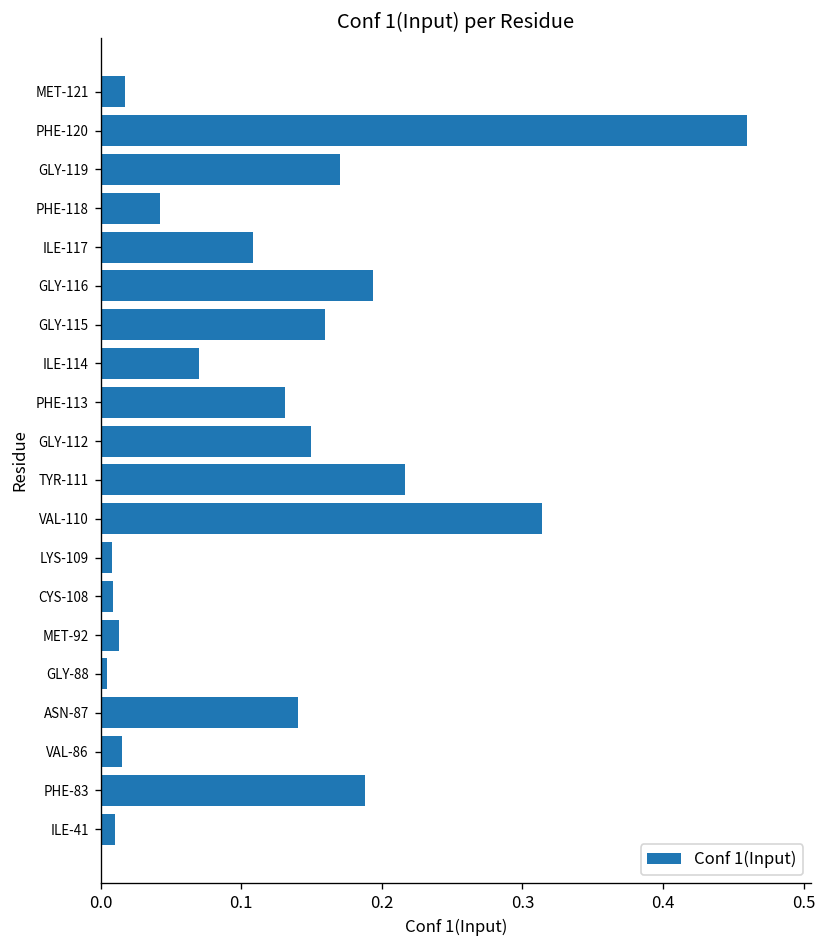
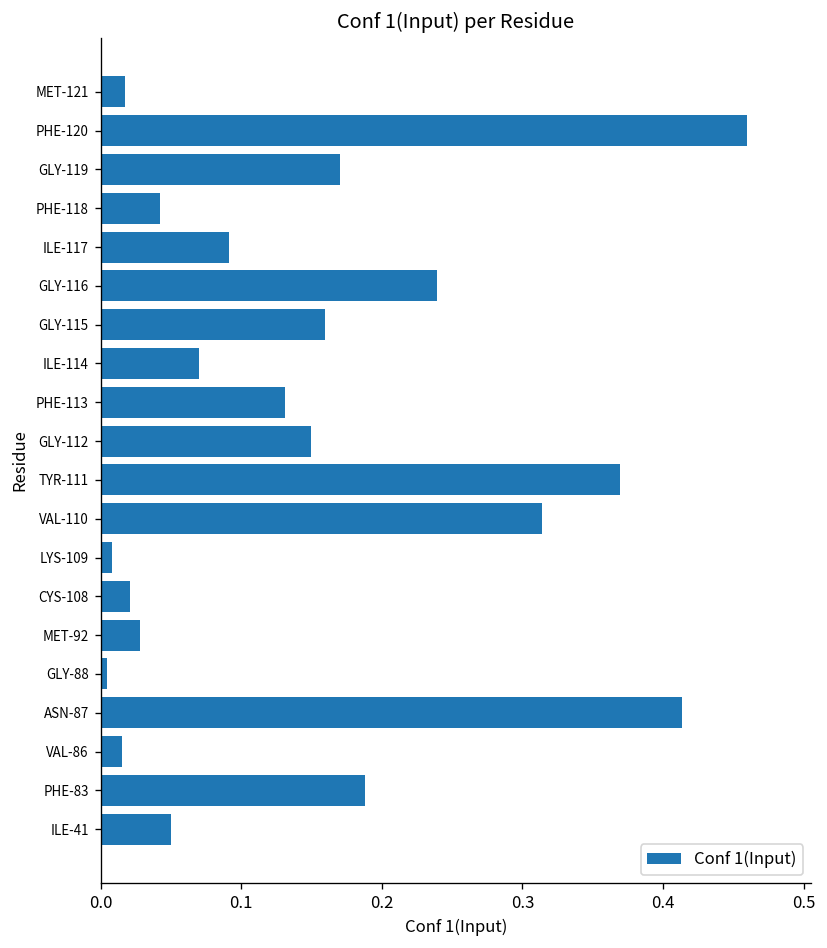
ILE-117: 0.109 -> 0.092
GLY-116: 0.194 -> 0.239
TYR-111: 0.217 -> 0.370
CYS-108: 0.009 -> 0.021
MET-92: 0.013 -> 0.028
ASN-87: 0.140 -> 0.414
ILE-41: 0.010 -> 0.050
